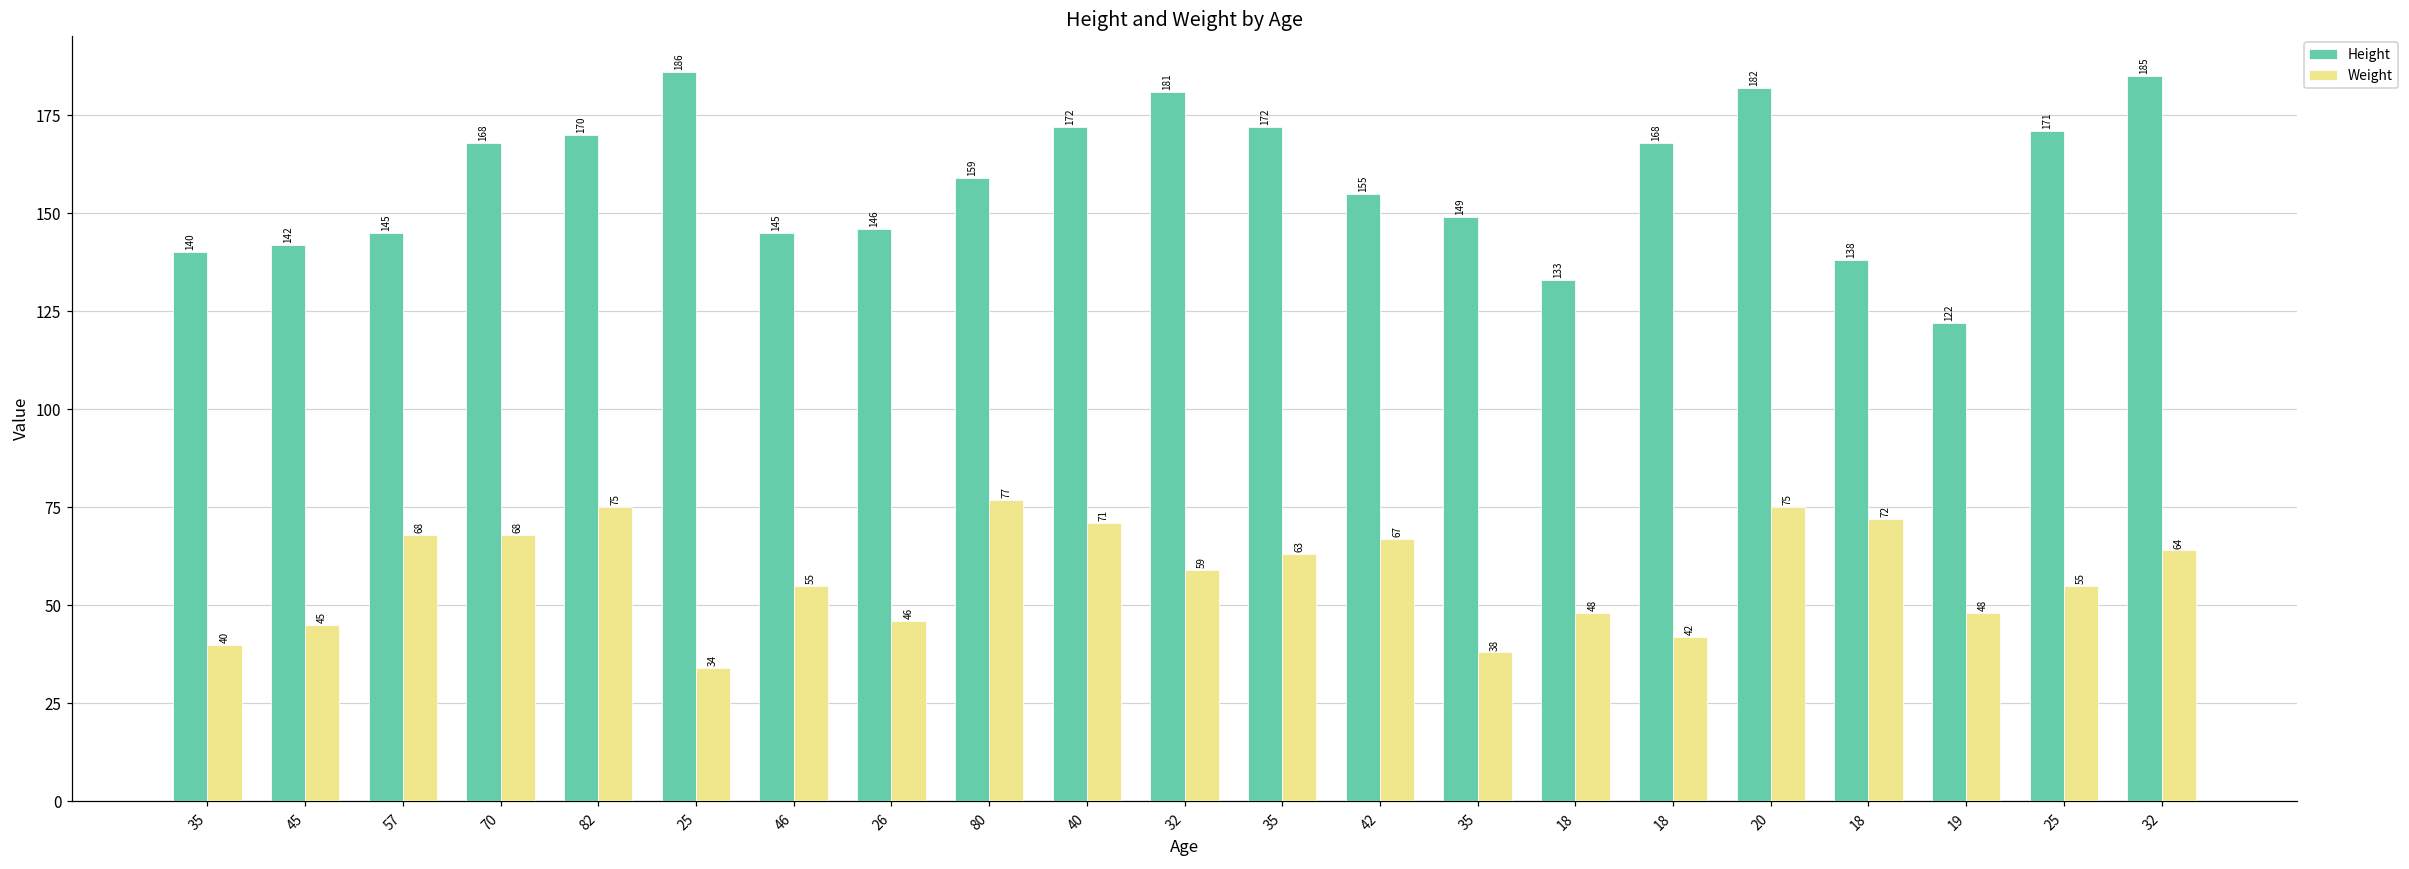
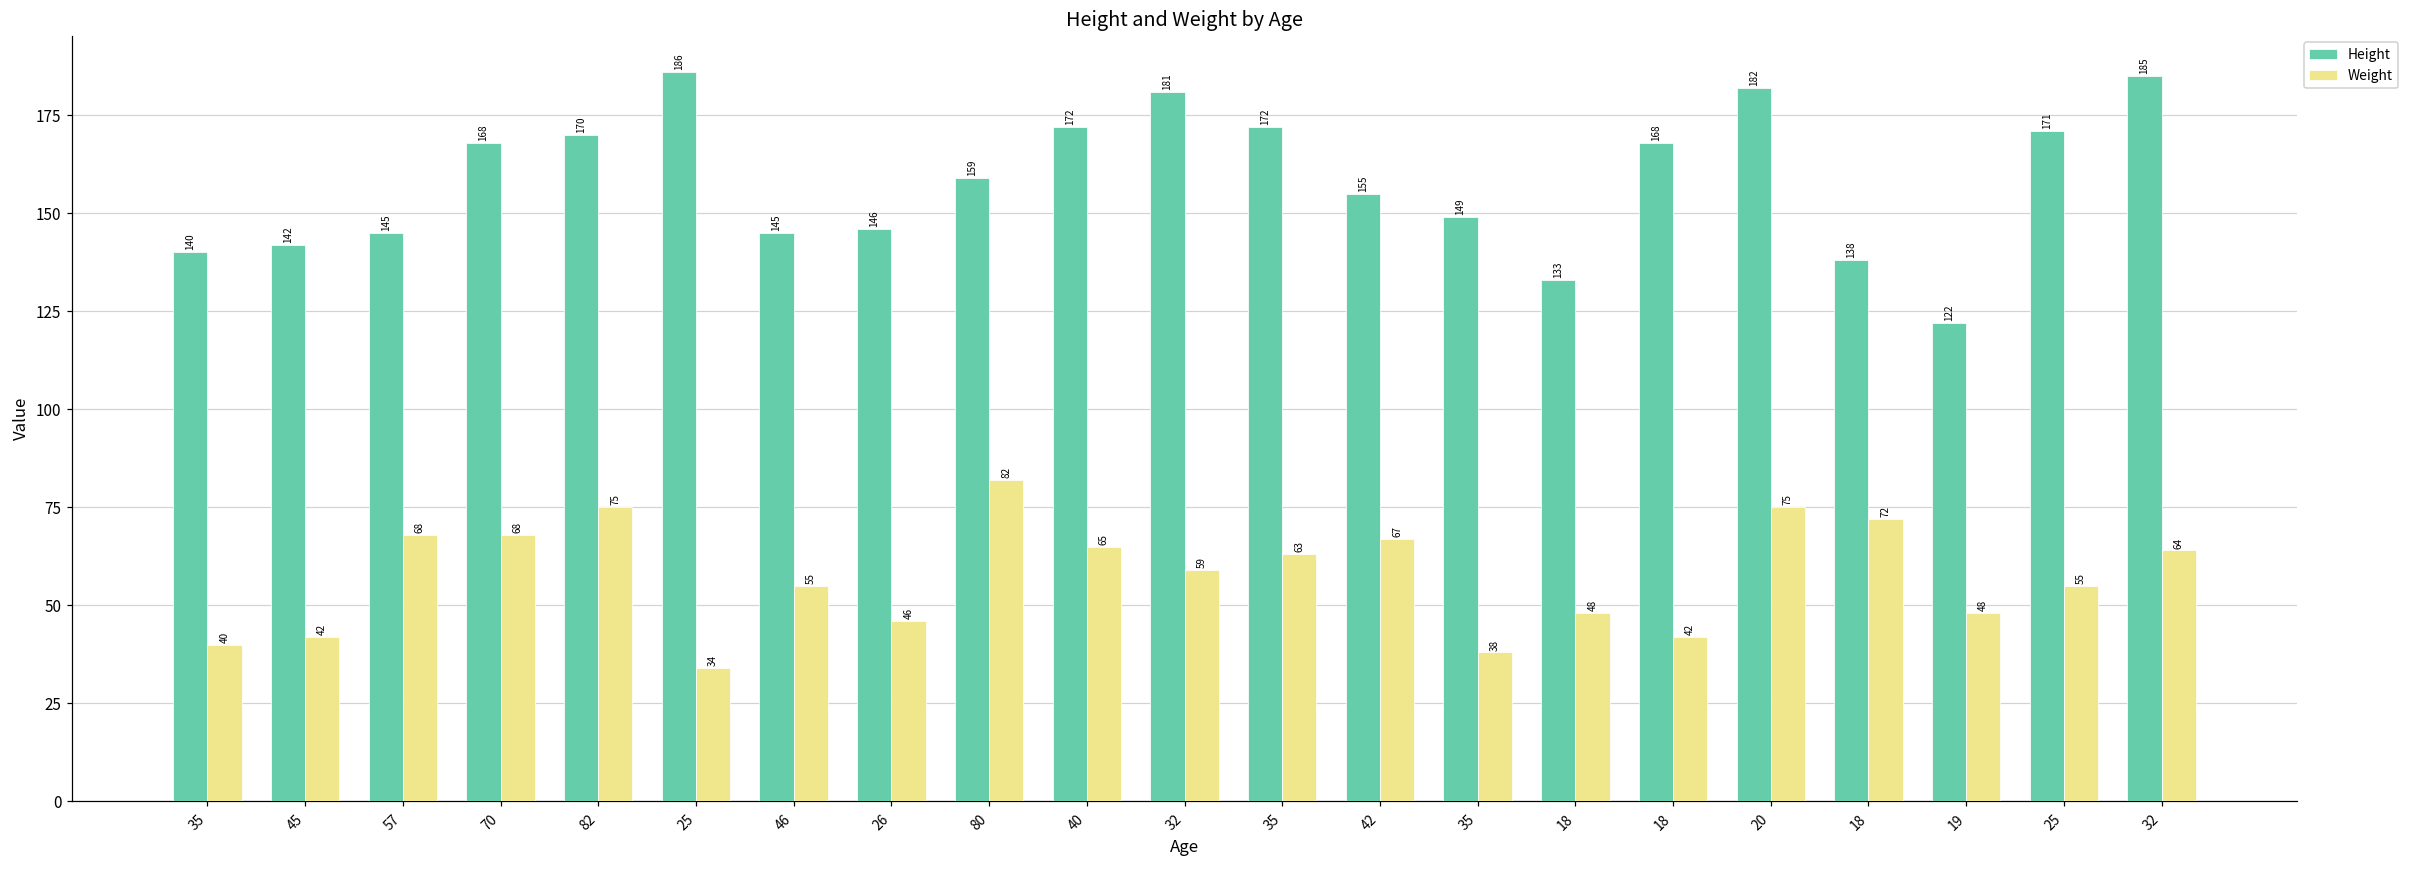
Weight, 45: 45 -> 42
Weight, 80: 77 -> 82
Weight, 40: 71 -> 65
